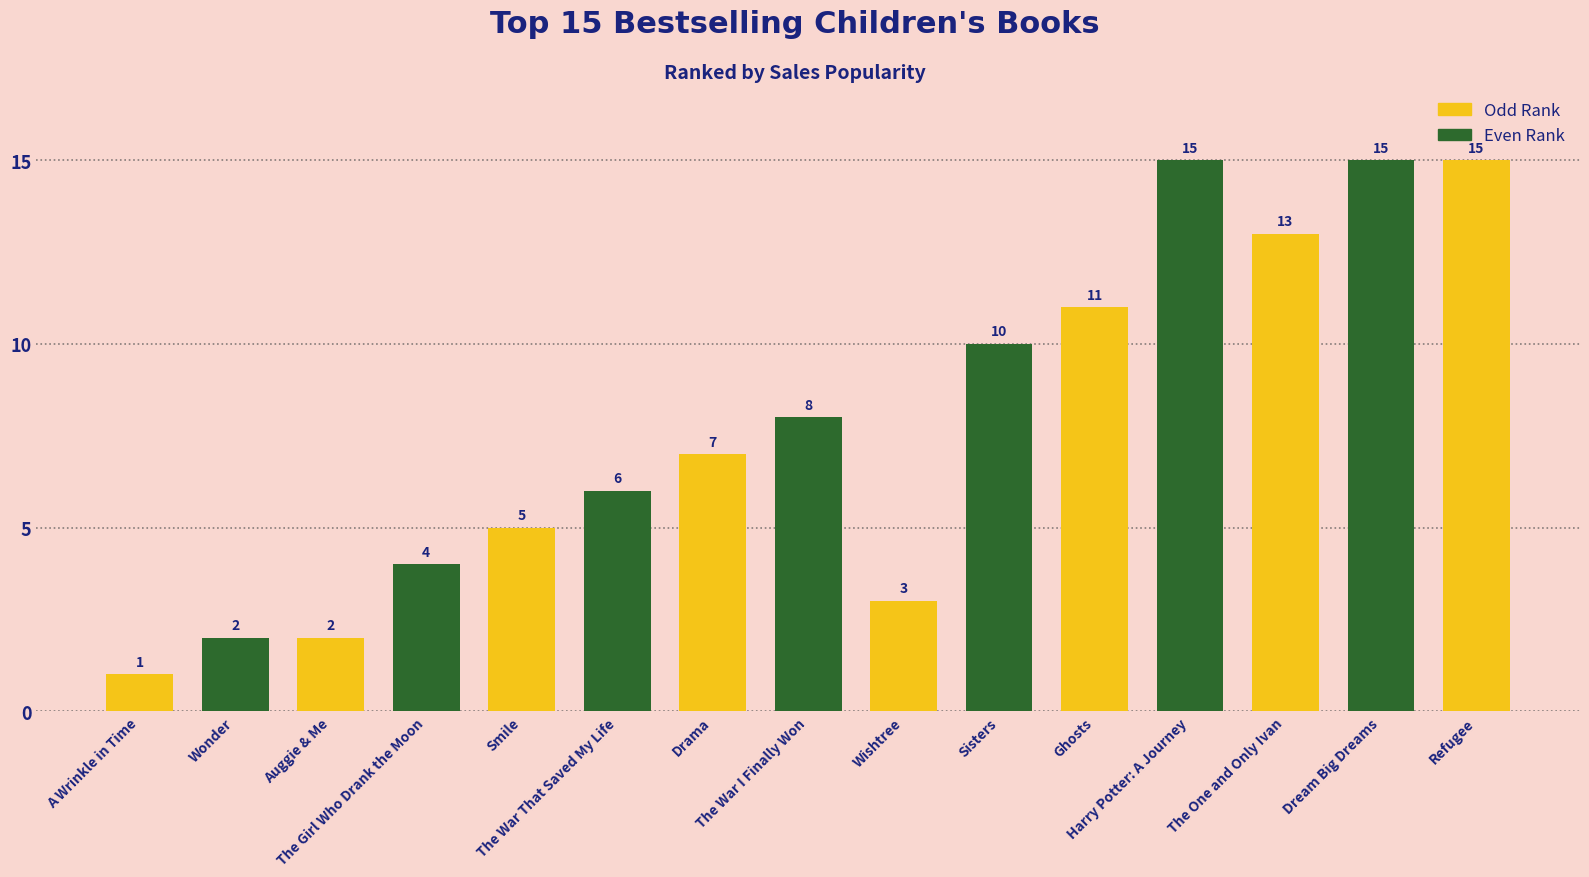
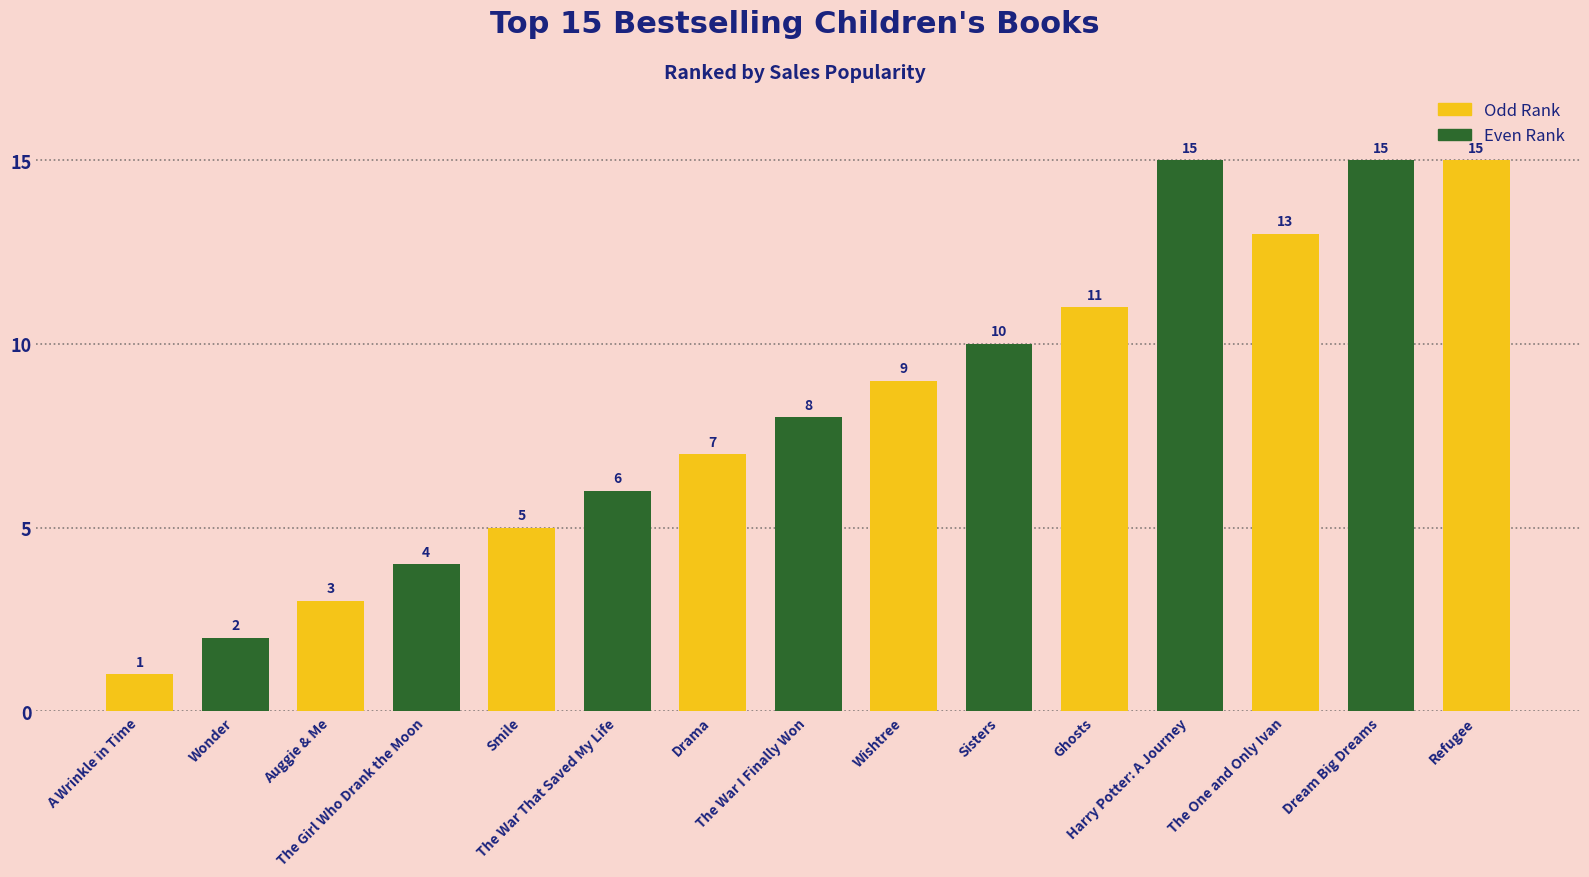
Auggie & Me: 2 -> 3
Wishtree: 3 -> 9
